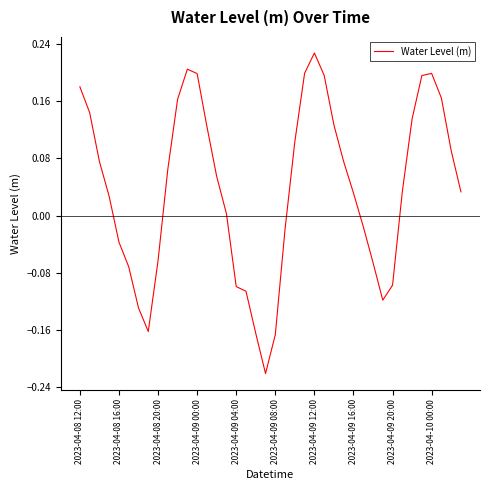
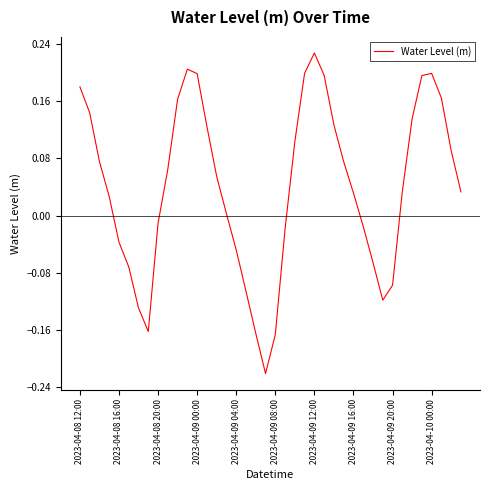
2023-04-08 20:00: -0.06 -> -0.01
2023-04-09 04:00: -0.10 -> -0.05
